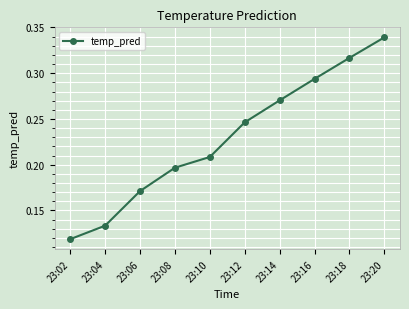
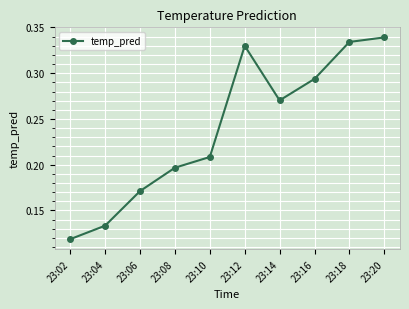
23:12: 0.25 -> 0.33
23:18: 0.32 -> 0.33
